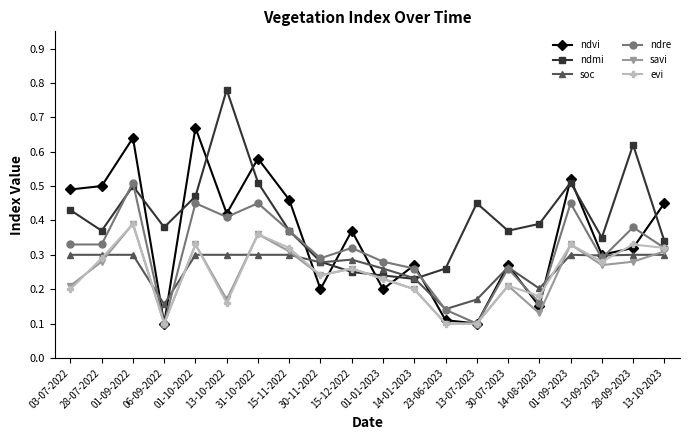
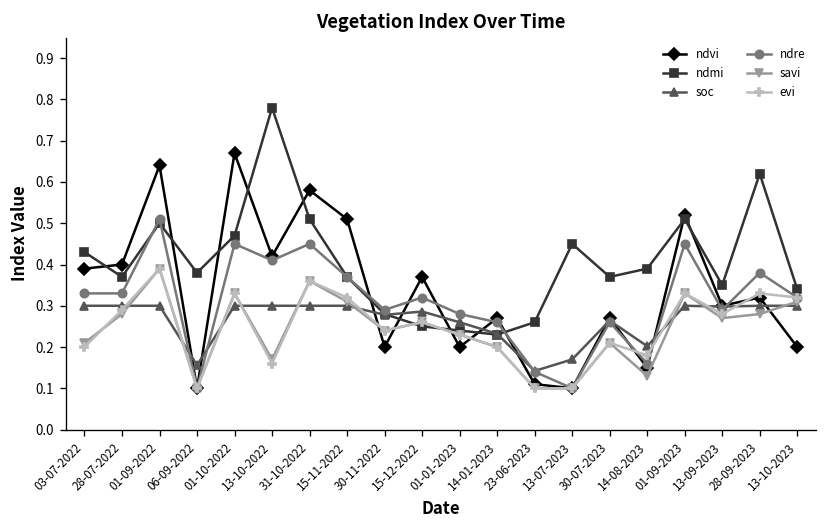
ndvi, 03-07-2022: 0.49 -> 0.39
ndvi, 28-07-2022: 0.5 -> 0.4
ndvi, 15-11-2022: 0.46 -> 0.51
ndvi, 13-10-2023: 0.45 -> 0.20
